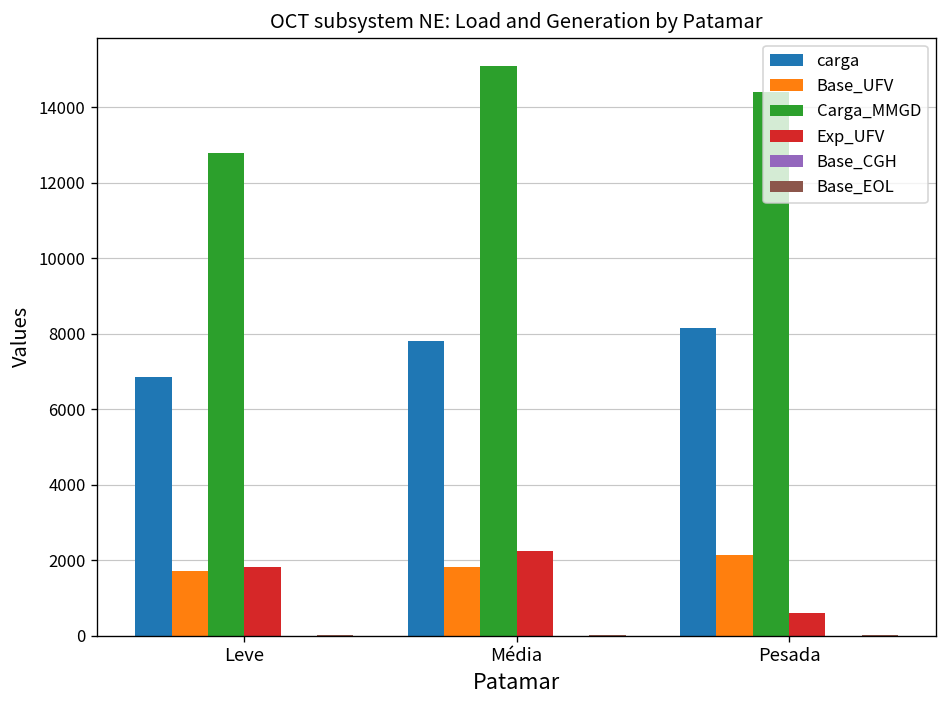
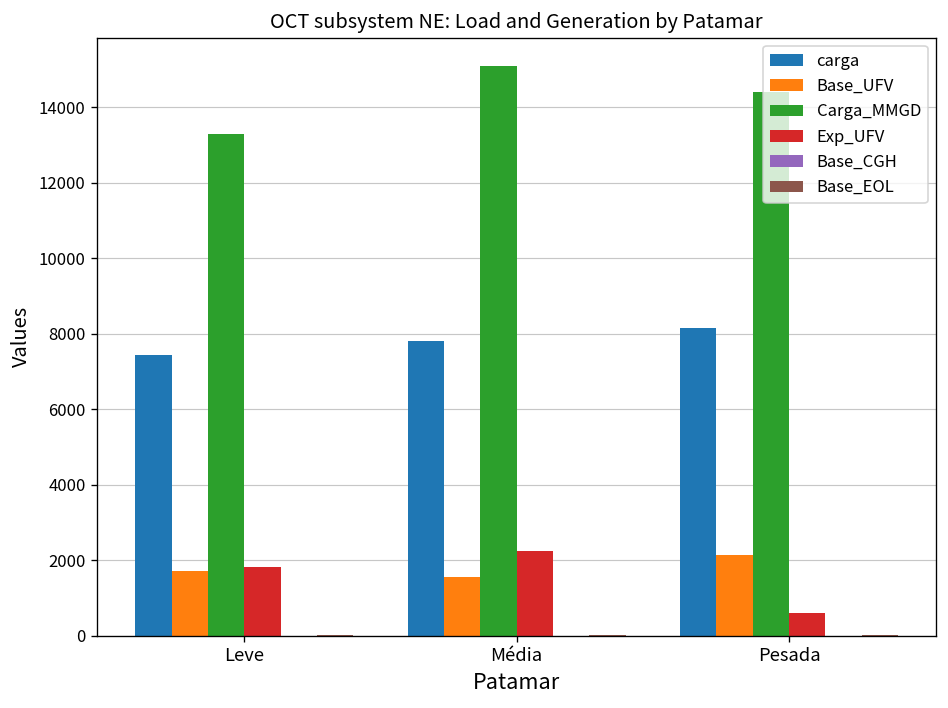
carga, Leve: 6900 -> 7400
Carga_MMGD, Leve: 12800 -> 13300
Base_UFV, Média: 1800 -> 1500
